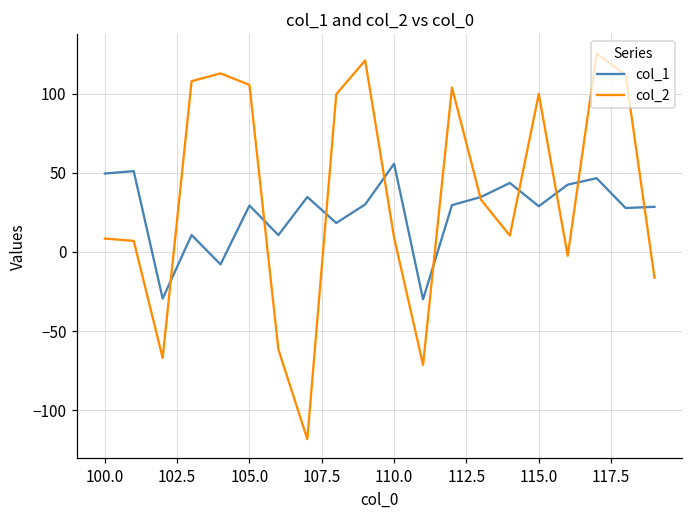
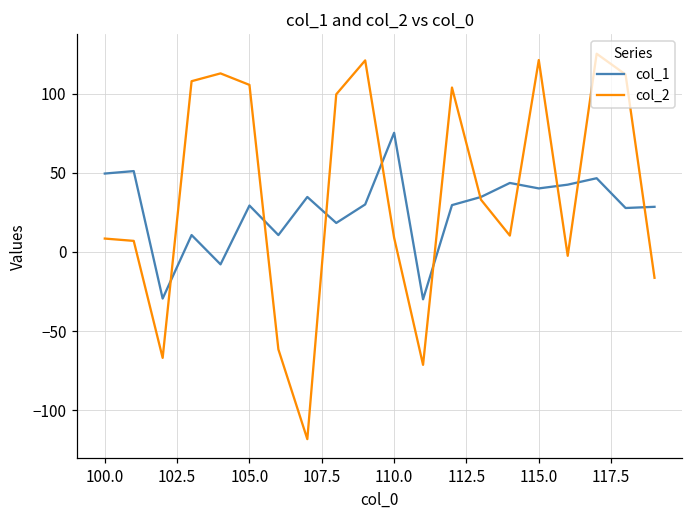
col_1, 110.0: 56 -> 75
col_1, 115.0: 29 -> 40
col_2, 115.0: 100 -> 121
